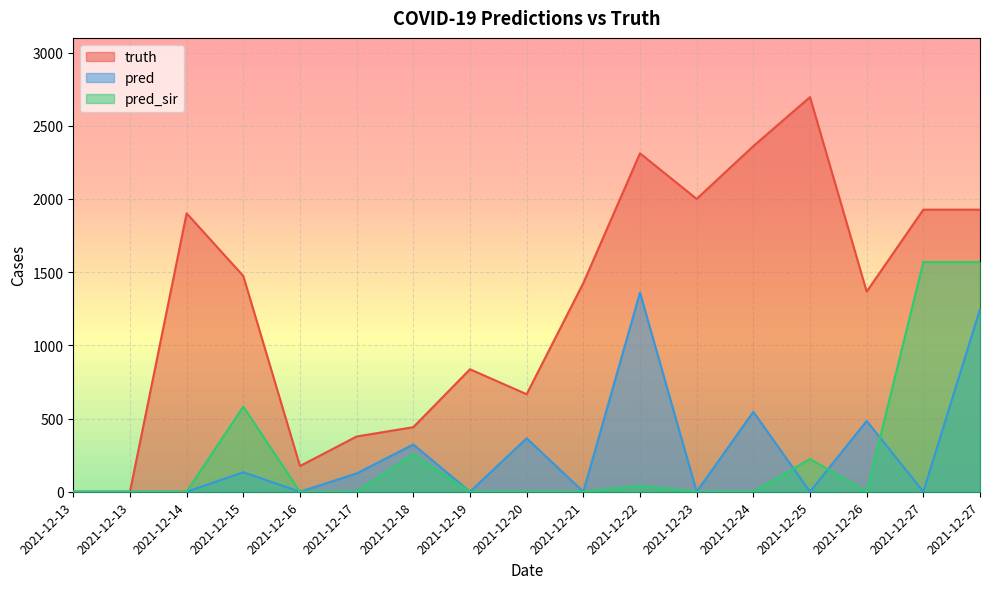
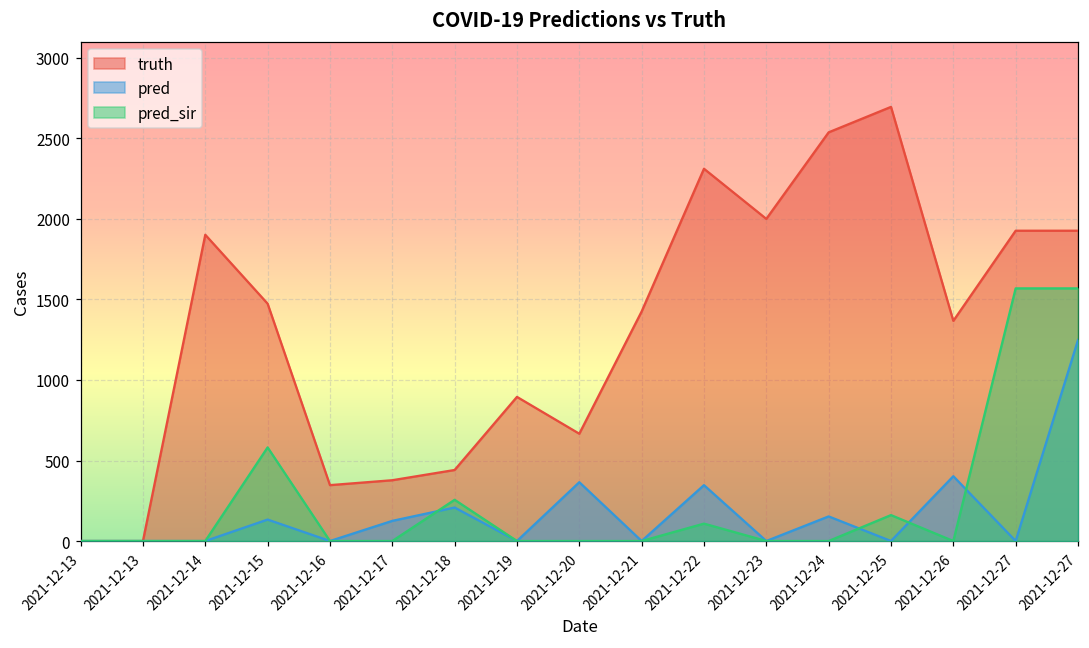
truth, 2021-12-16: 180 -> 350
pred, 2021-12-18: 320 -> 210
truth, 2021-12-19: 840 -> 900
pred, 2021-12-22: 1360 -> 350
pred_sir, 2021-12-22: 40 -> 110
truth, 2021-12-24: 2360 -> 2540
pred, 2021-12-24: 550 -> 150
pred_sir, 2021-12-25: 220 -> 160
pred, 2021-12-26: 480 -> 400
